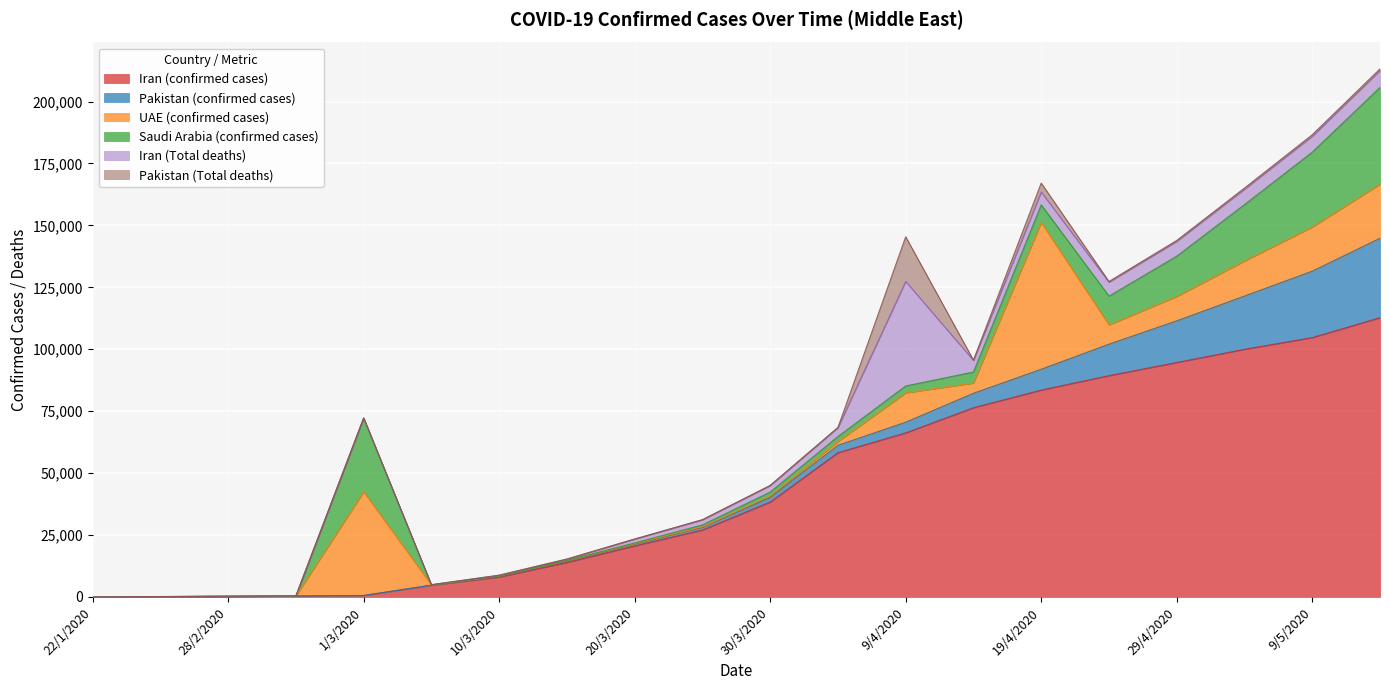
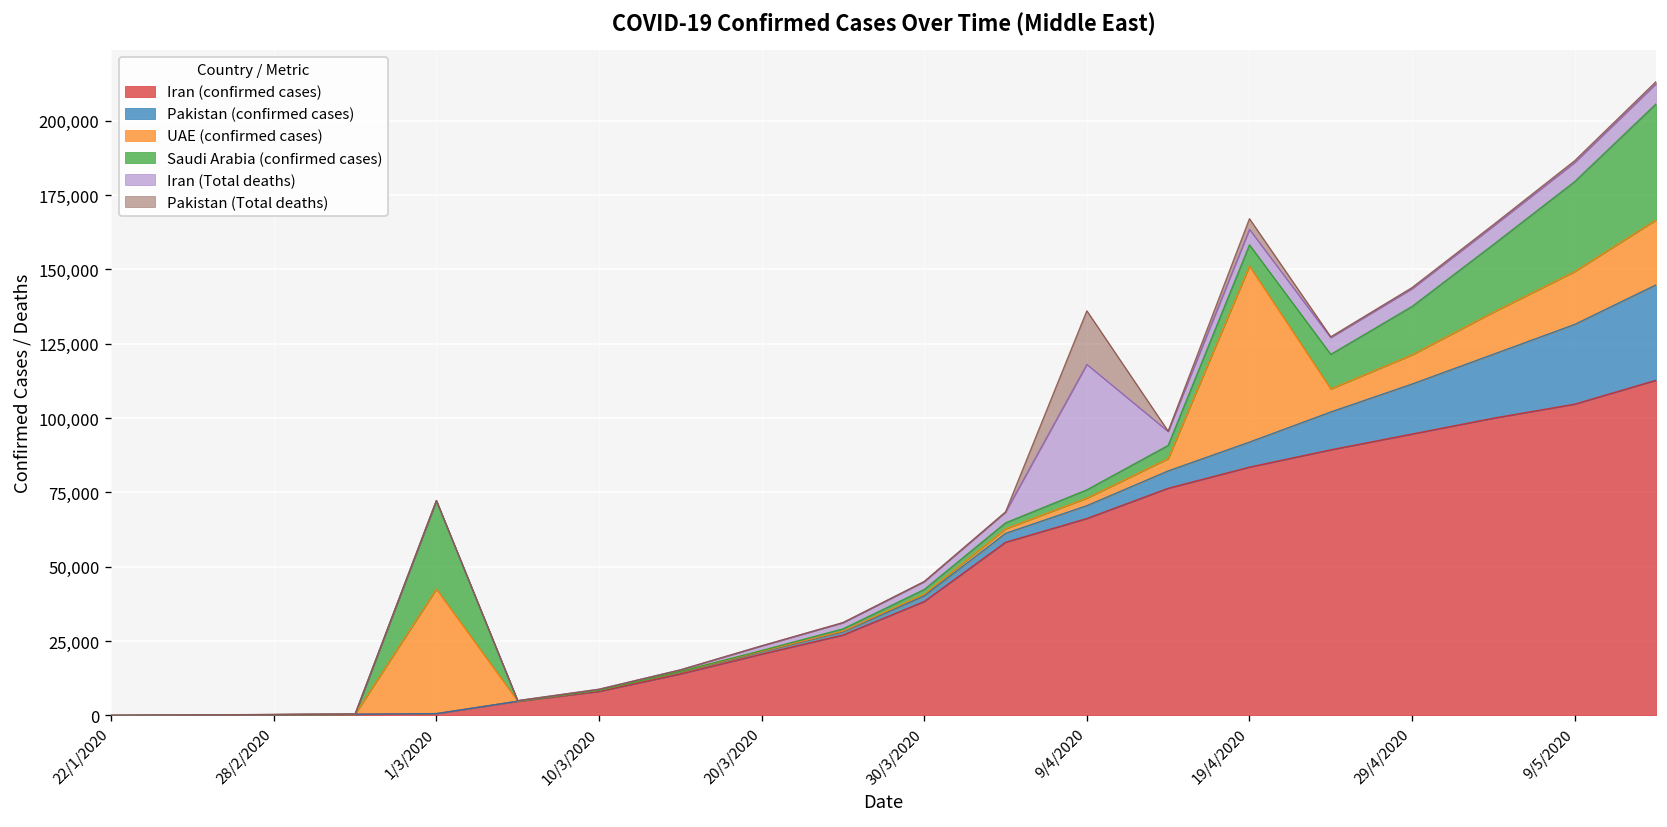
UAE (confirmed cases), 9/4/2020: 12,000 -> 3,000
